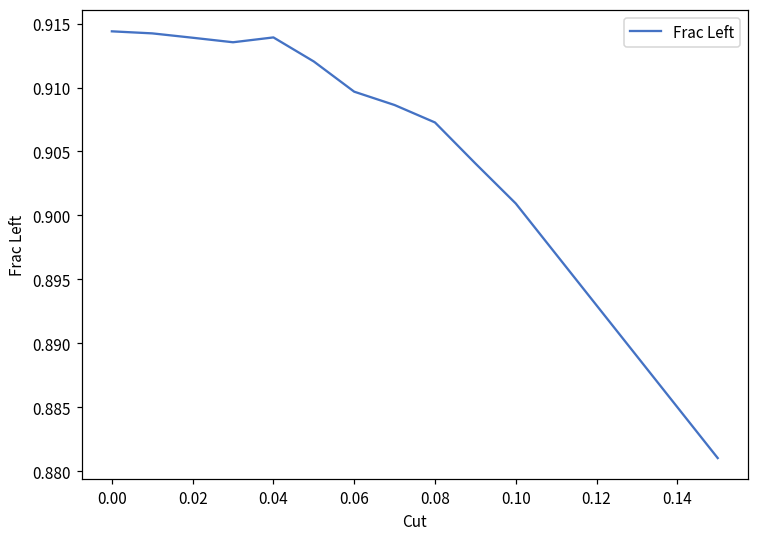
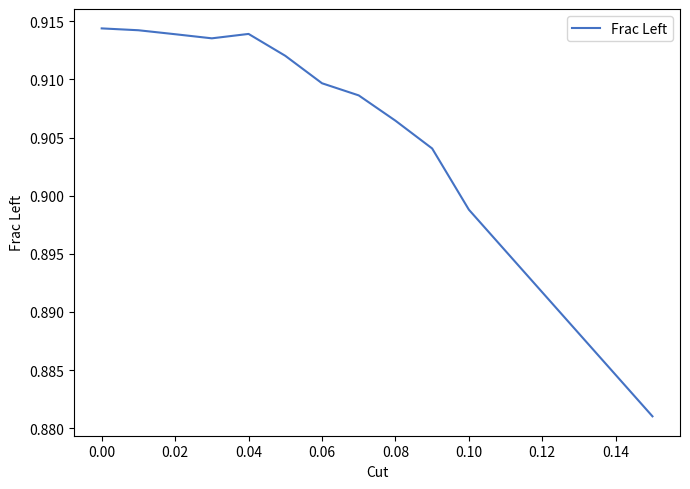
0.08: 0.9073 -> 0.9065
0.10: 0.9009 -> 0.8988
